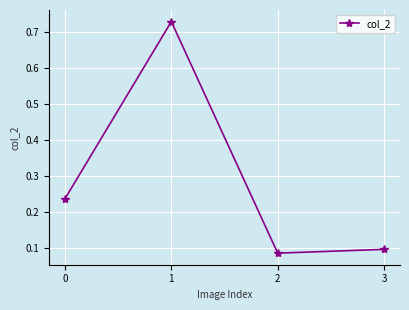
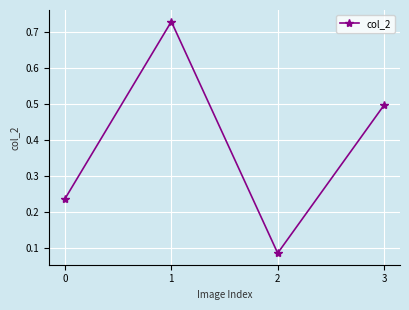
3: 0.10 -> 0.50
